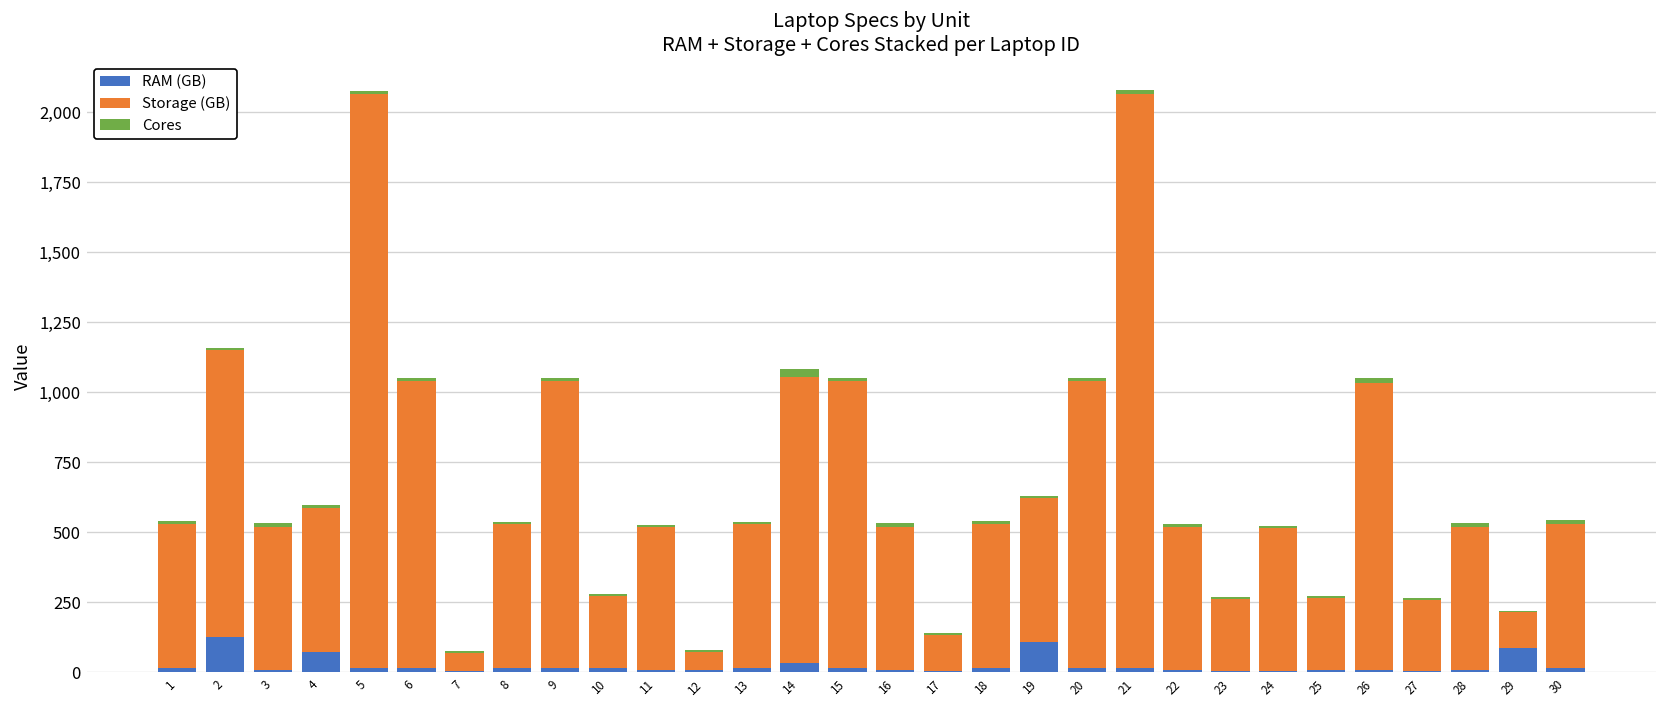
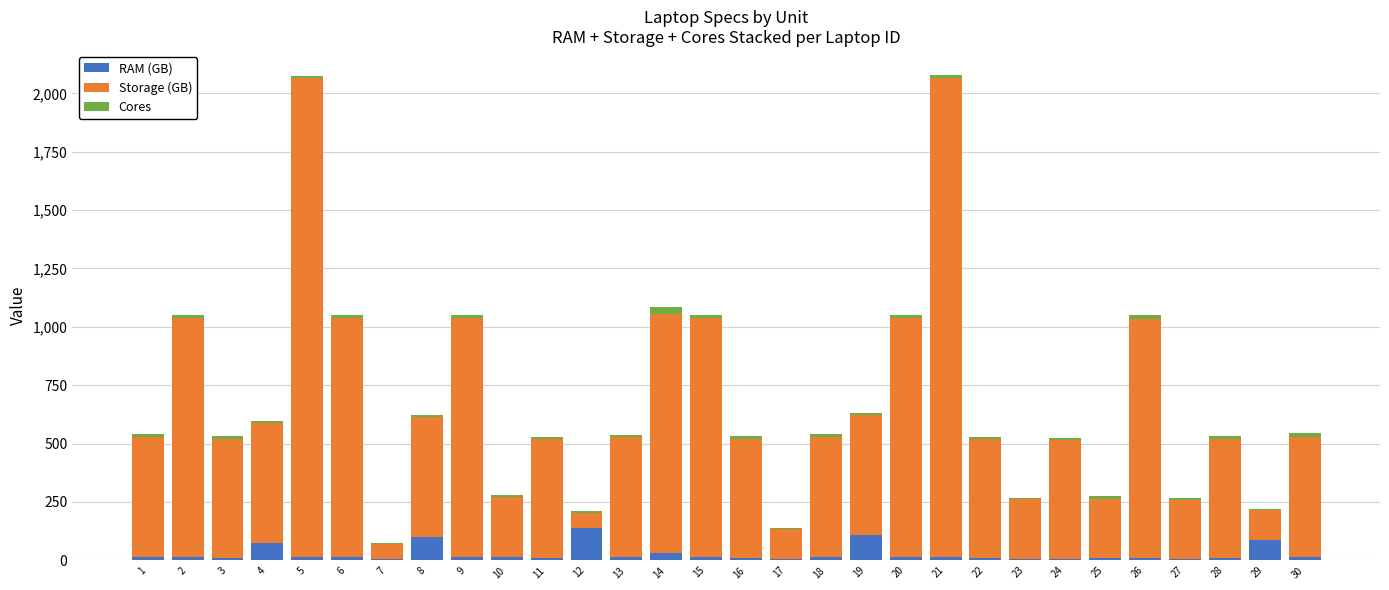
RAM (GB), 2: 130 -> 20
RAM (GB), 8: 20 -> 100
RAM (GB), 12: 10 -> 140
